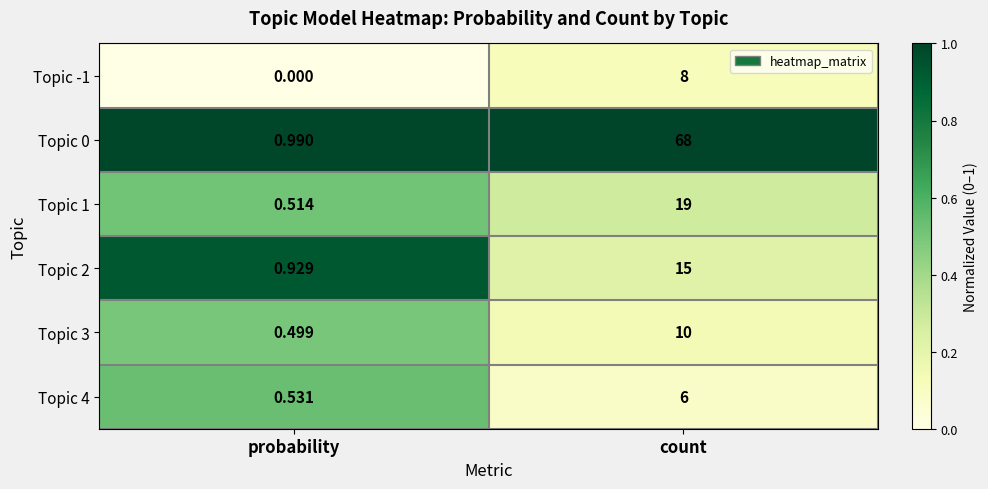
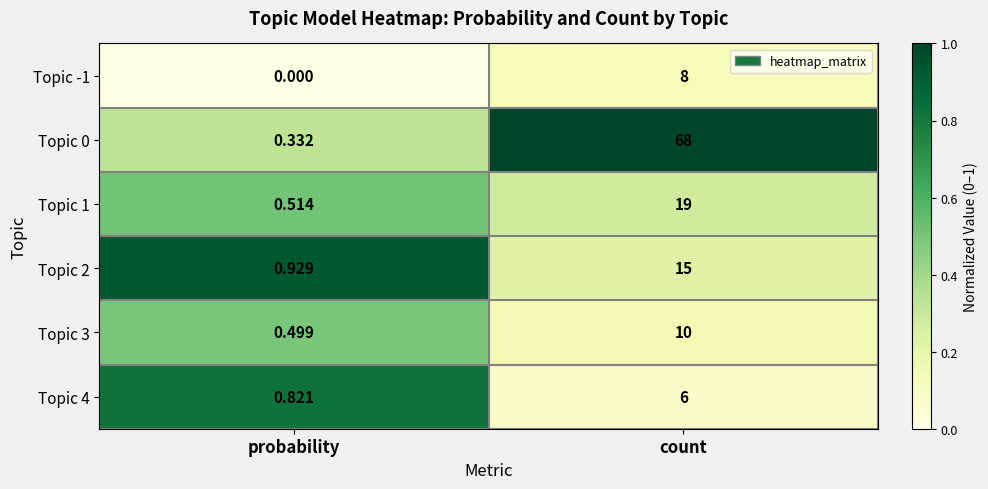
Topic 0, probability: 0.990 -> 0.332
Topic 4, probability: 0.531 -> 0.821
